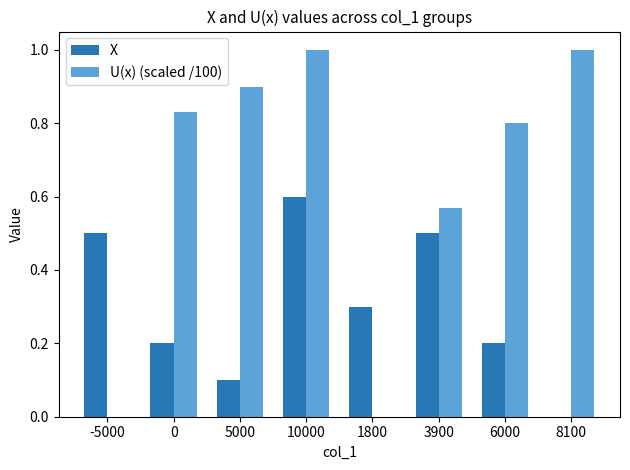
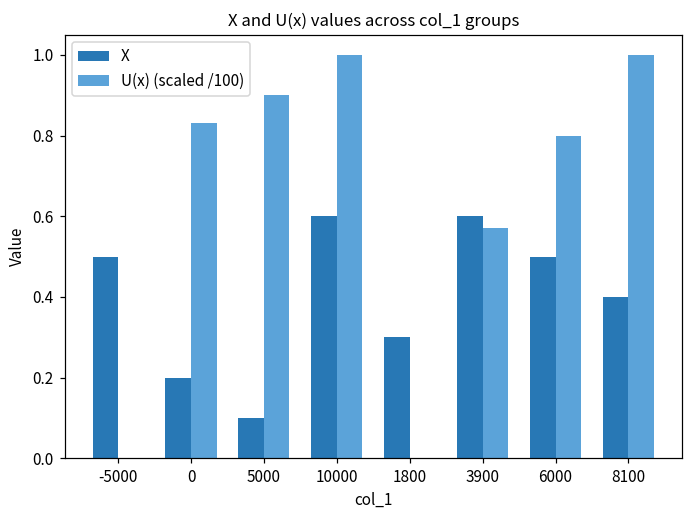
X, 3900: 0.5 -> 0.6
X, 6000: 0.2 -> 0.5
X, 8100: 0.0 -> 0.4
